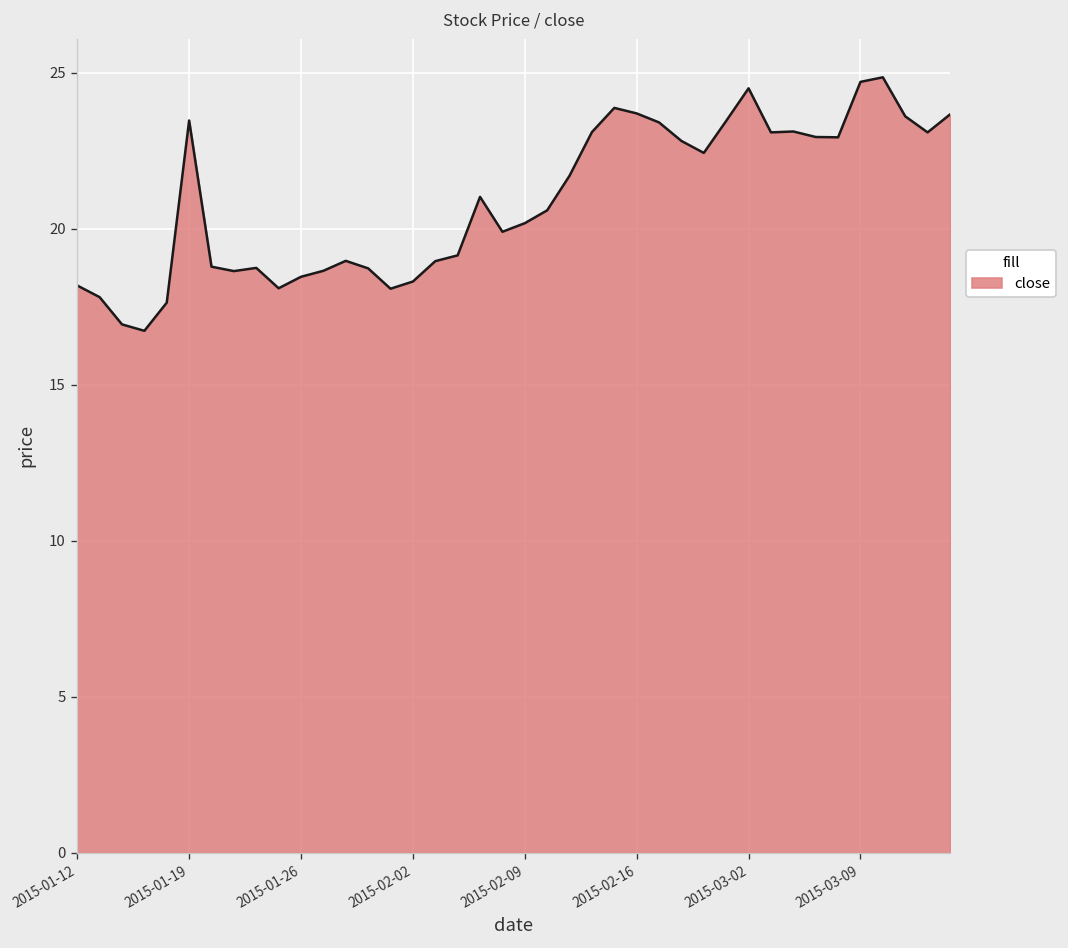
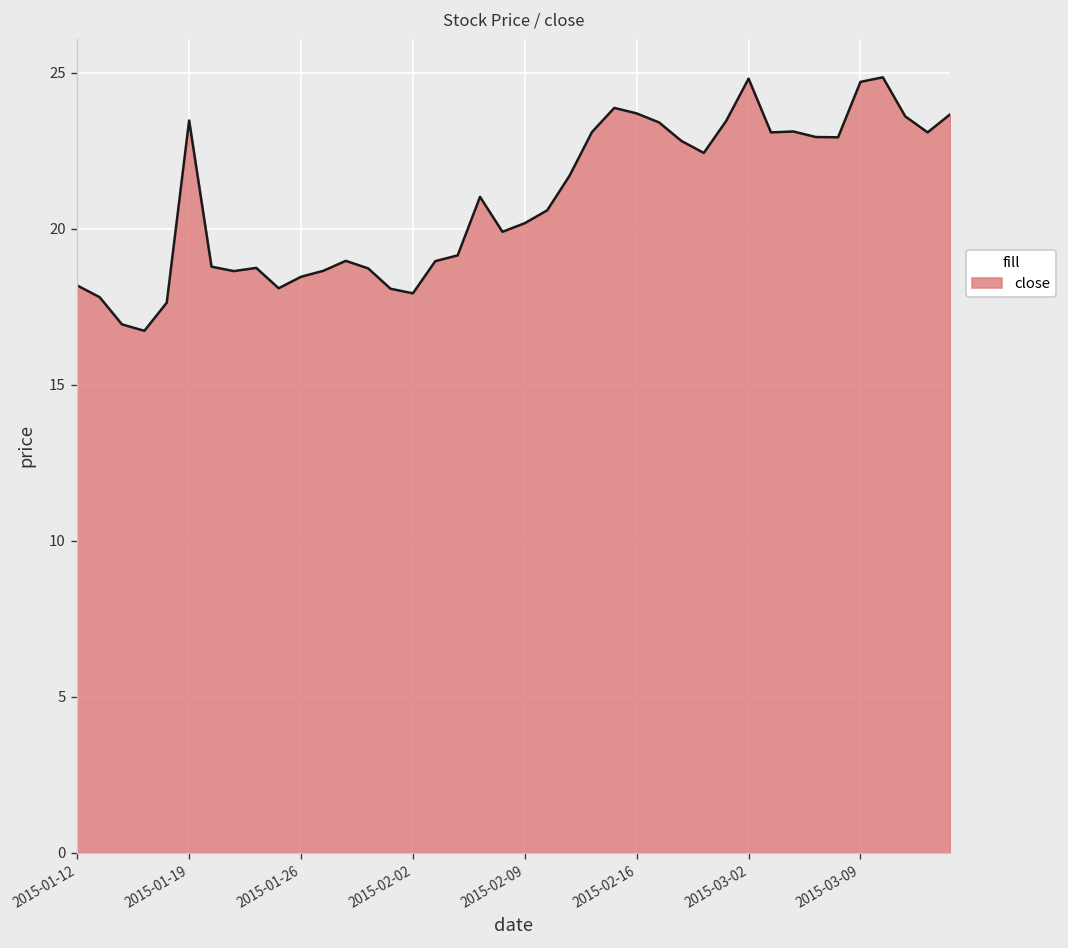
2015-02-02: 18.3 -> 17.9
2015-03-02: 24.5 -> 24.8
